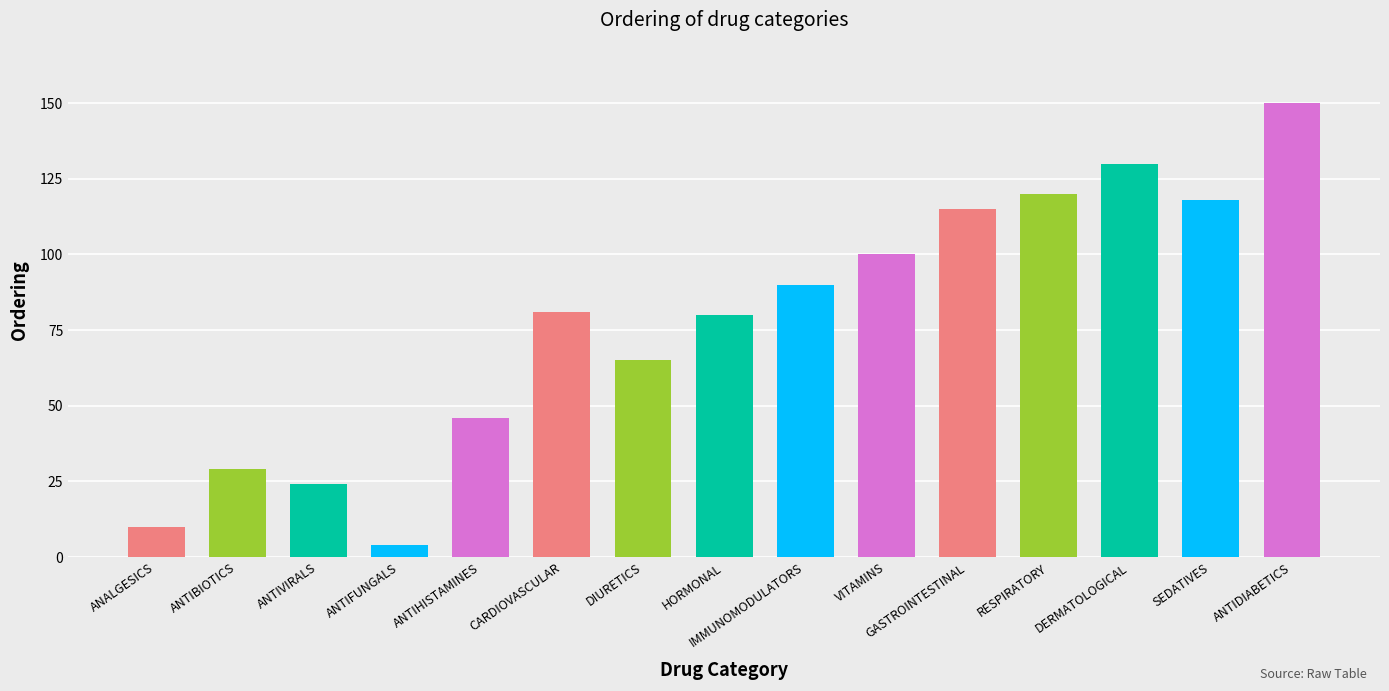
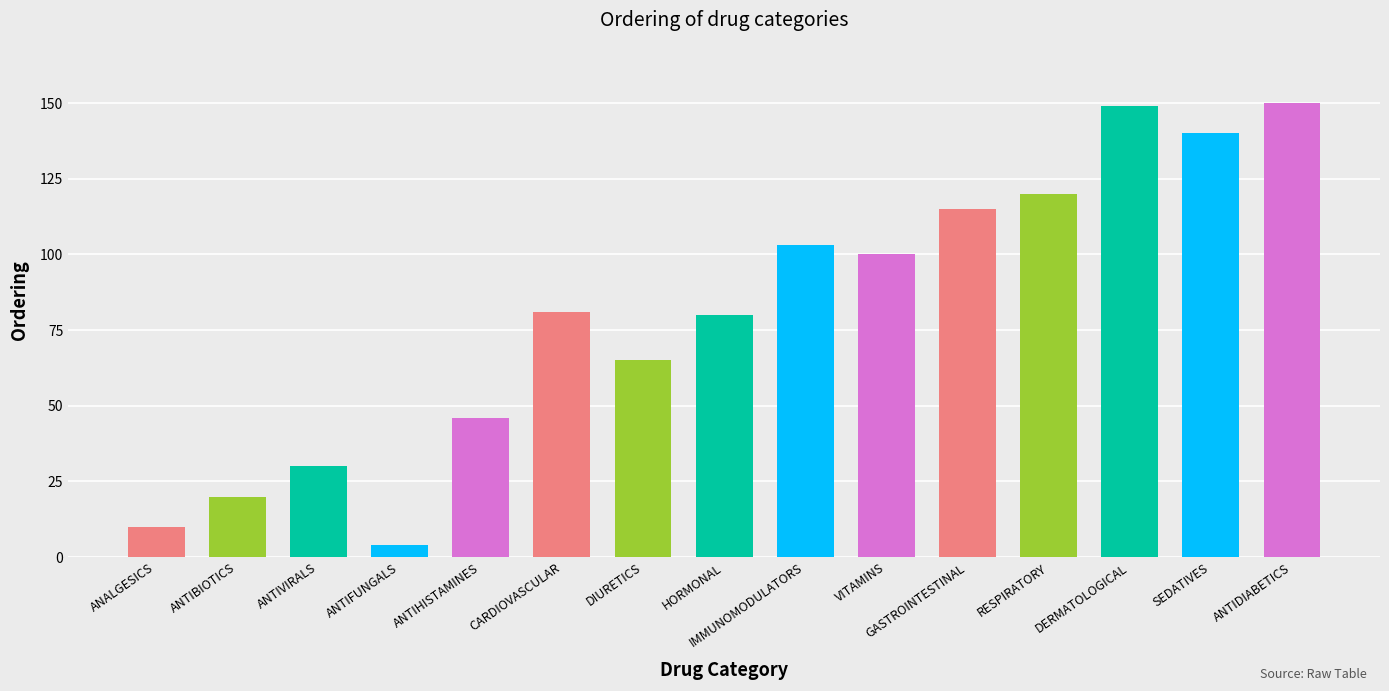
ANTIBIOTICS: 29 -> 20
ANTIVIRALS: 24 -> 30
IMMUNOMODULATORS: 90 -> 103
DERMATOLOGICAL: 130 -> 149
SEDATIVES: 118 -> 140
